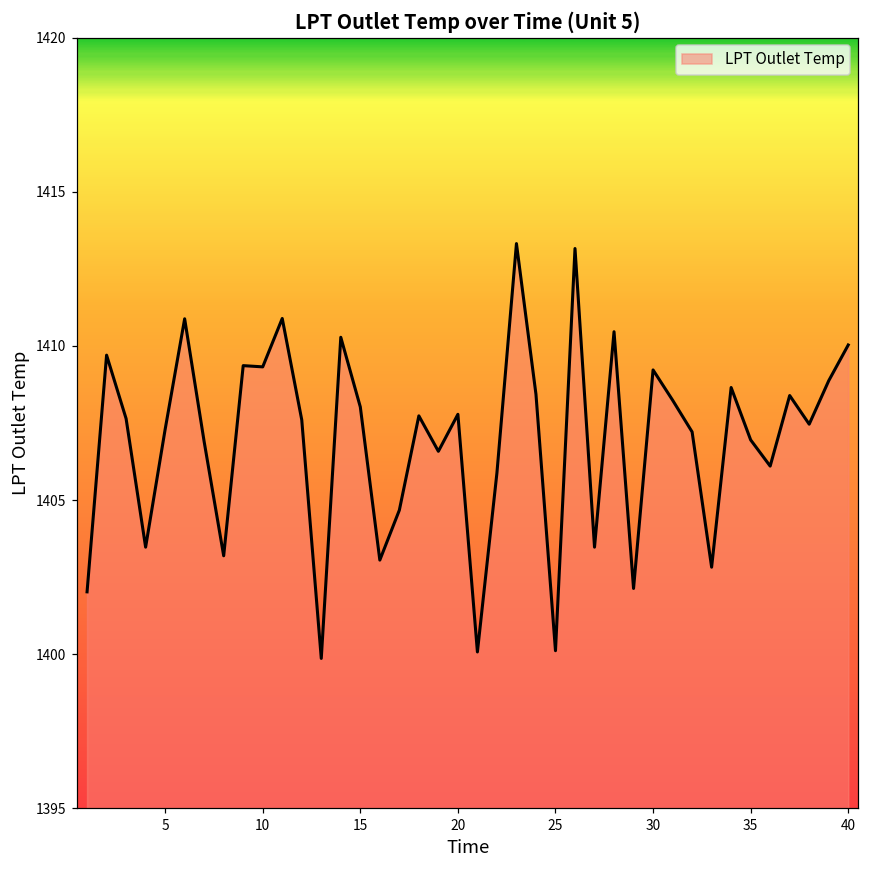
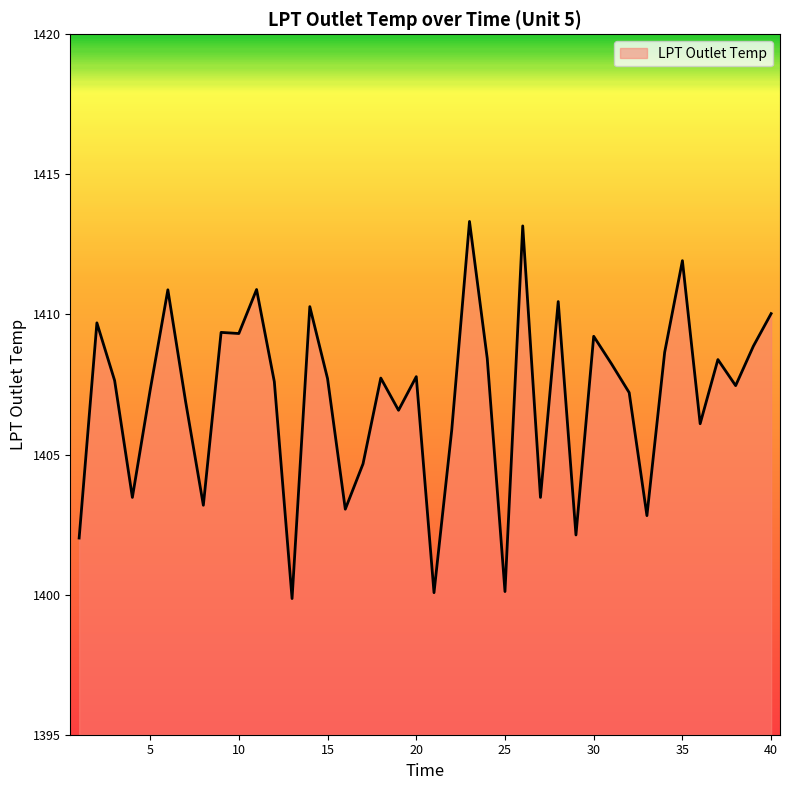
15: 1408.0 -> 1407.7
35: 1407.0 -> 1411.9
